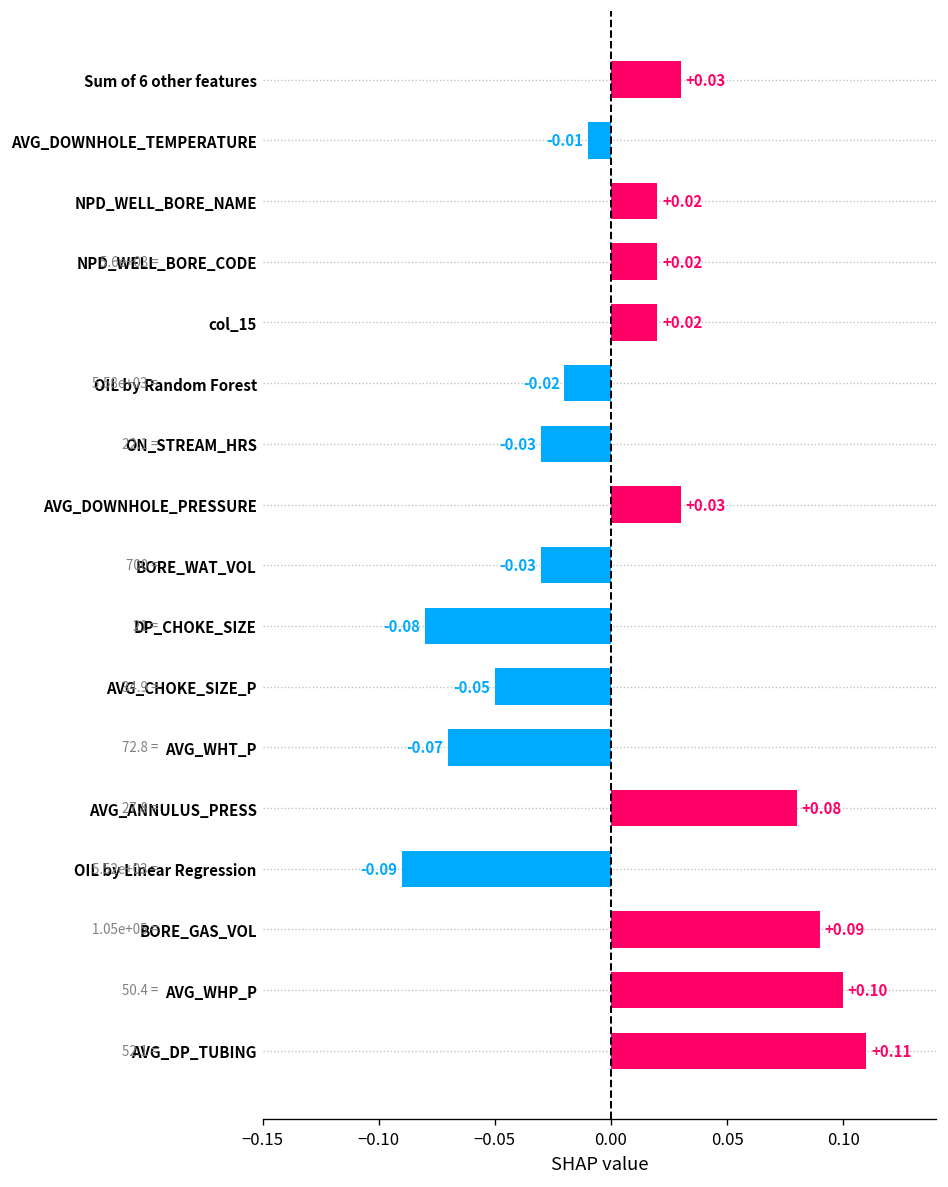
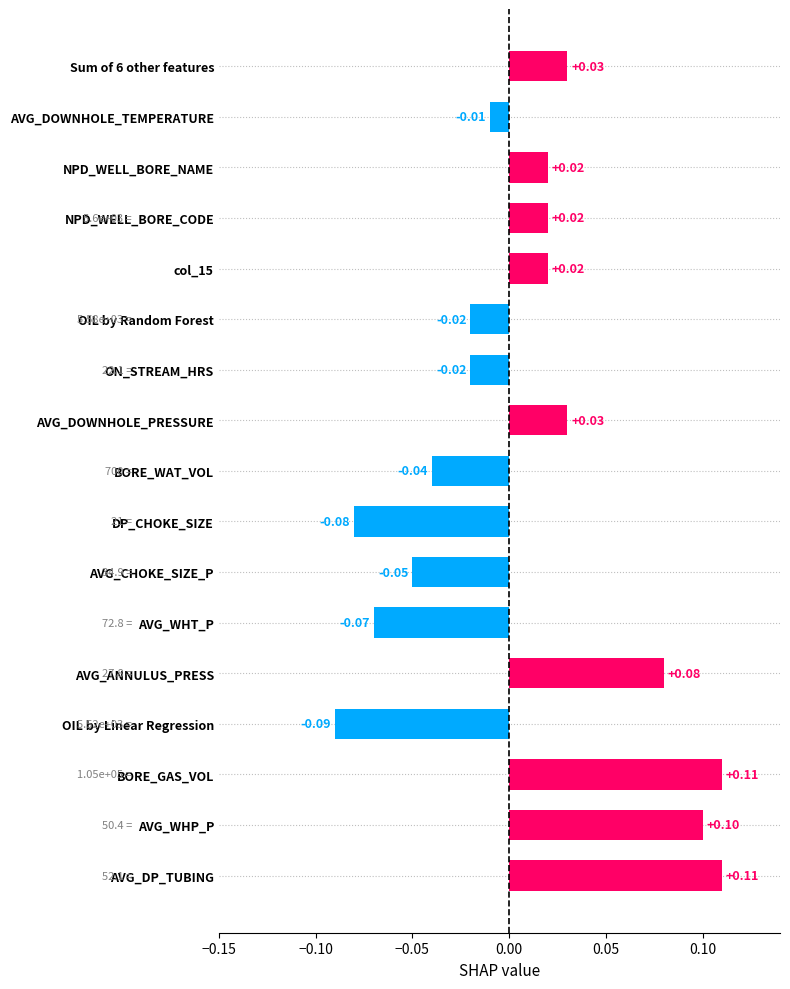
ON_STREAM_HRS: -0.03 -> -0.02
BORE_WAT_VOL: -0.03 -> -0.04
BORE_GAS_VOL: +0.09 -> +0.11
